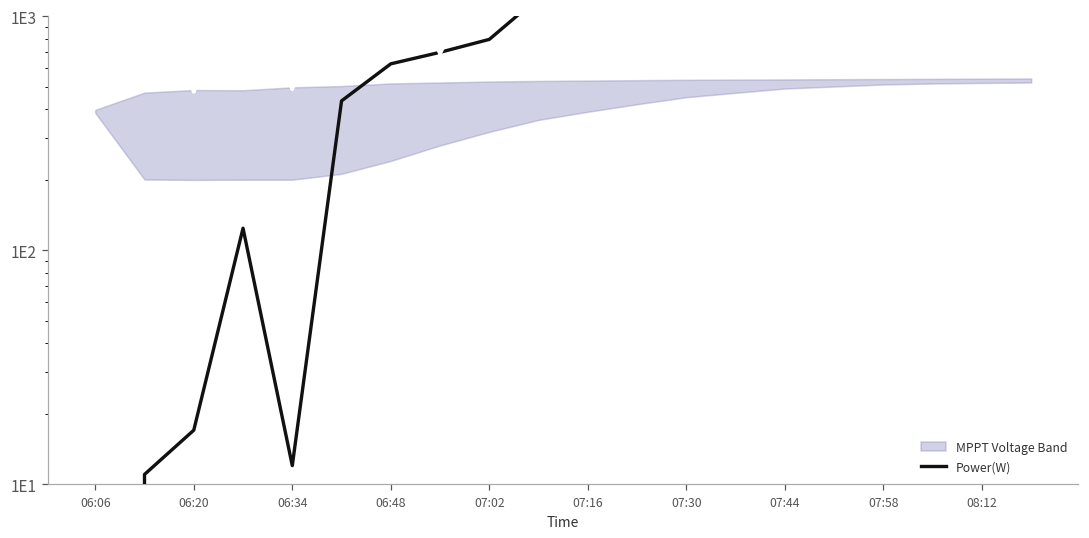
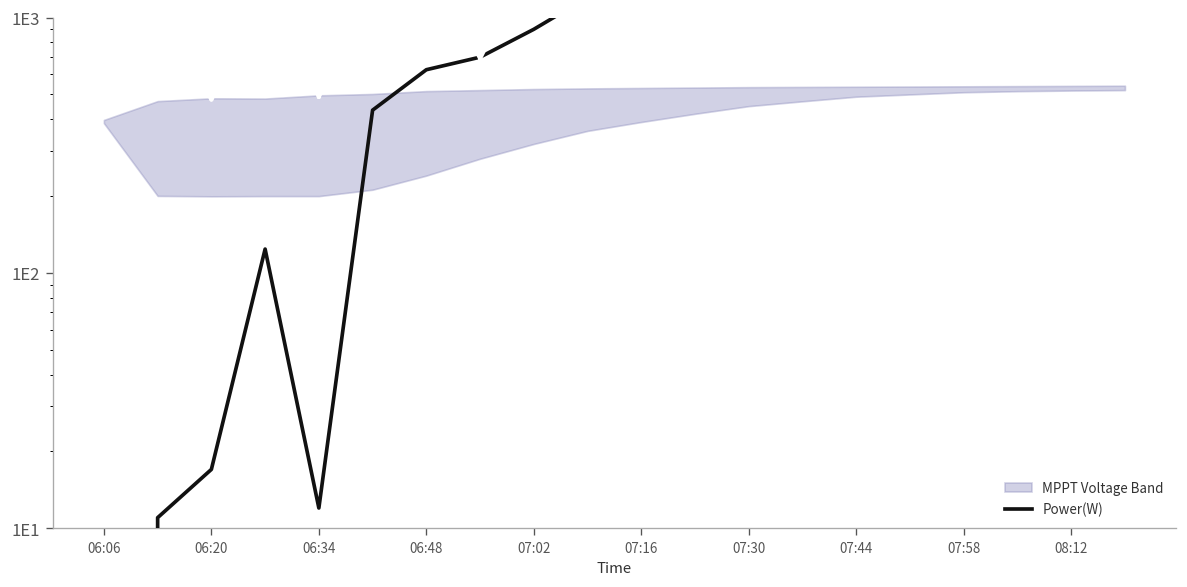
Power(W), 07:02: 800 -> 900
